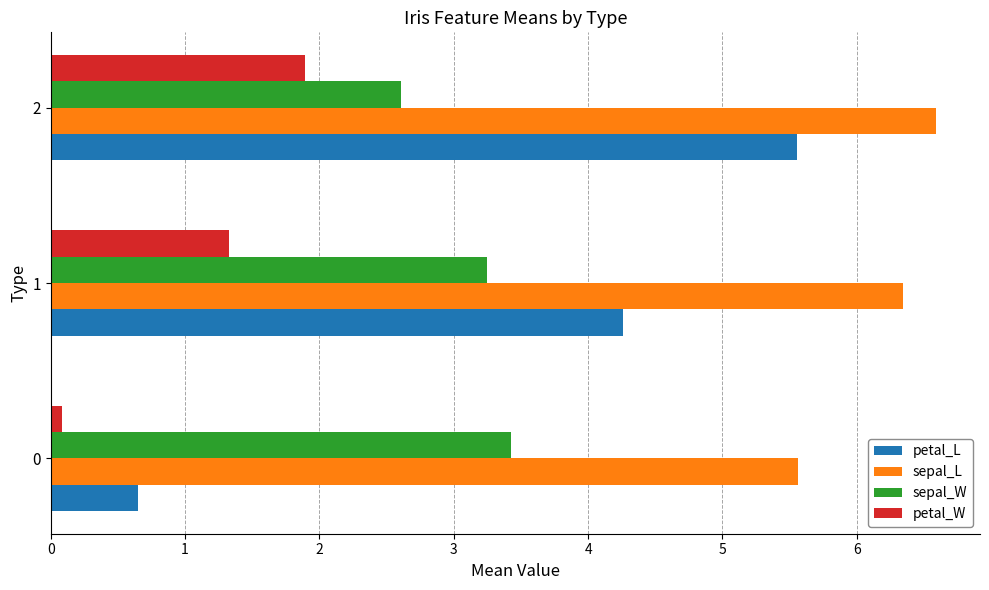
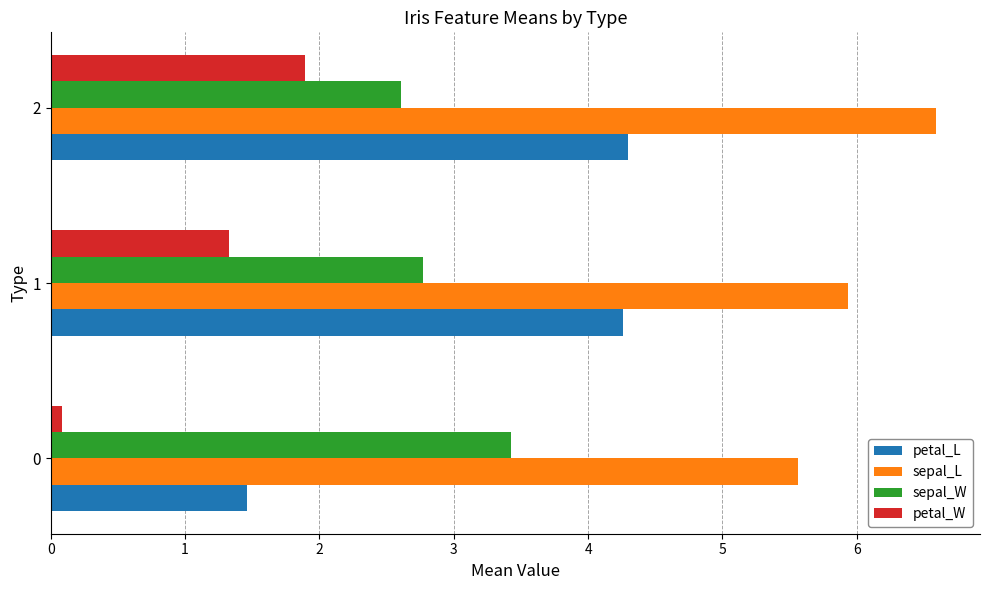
petal_L, 2: 5.55 -> 4.30
sepal_W, 1: 3.25 -> 2.77
sepal_L, 1: 6.35 -> 5.94
petal_L, 0: 0.65 -> 1.46
